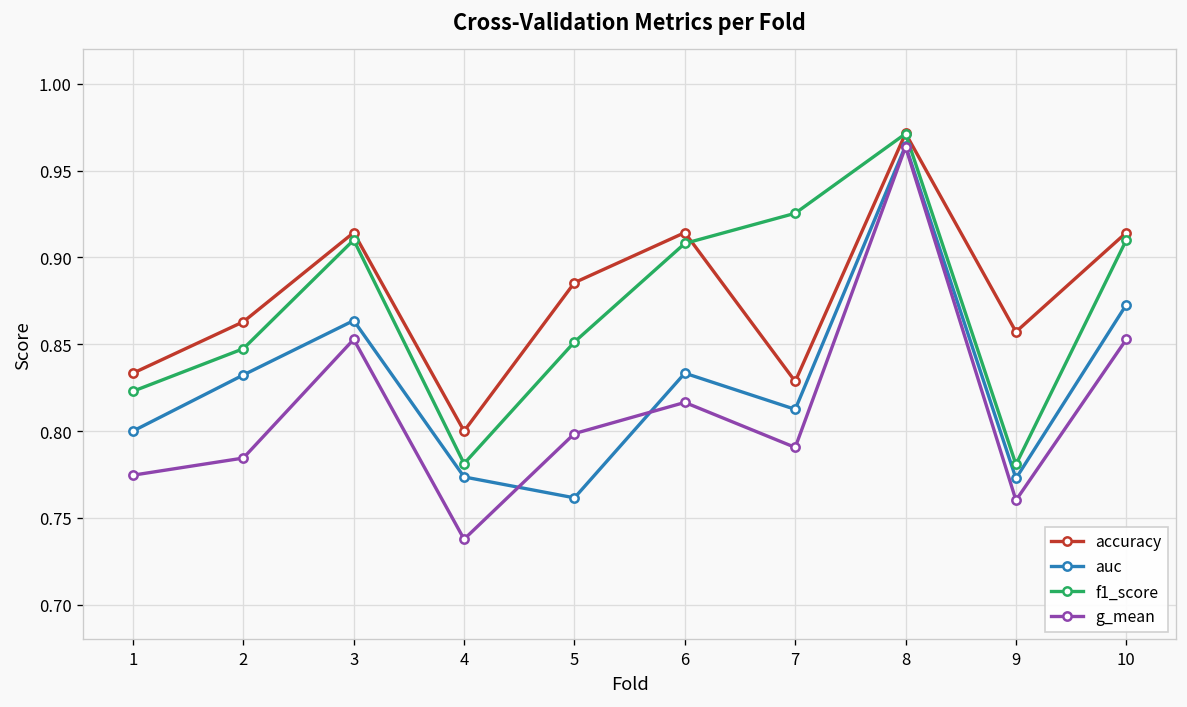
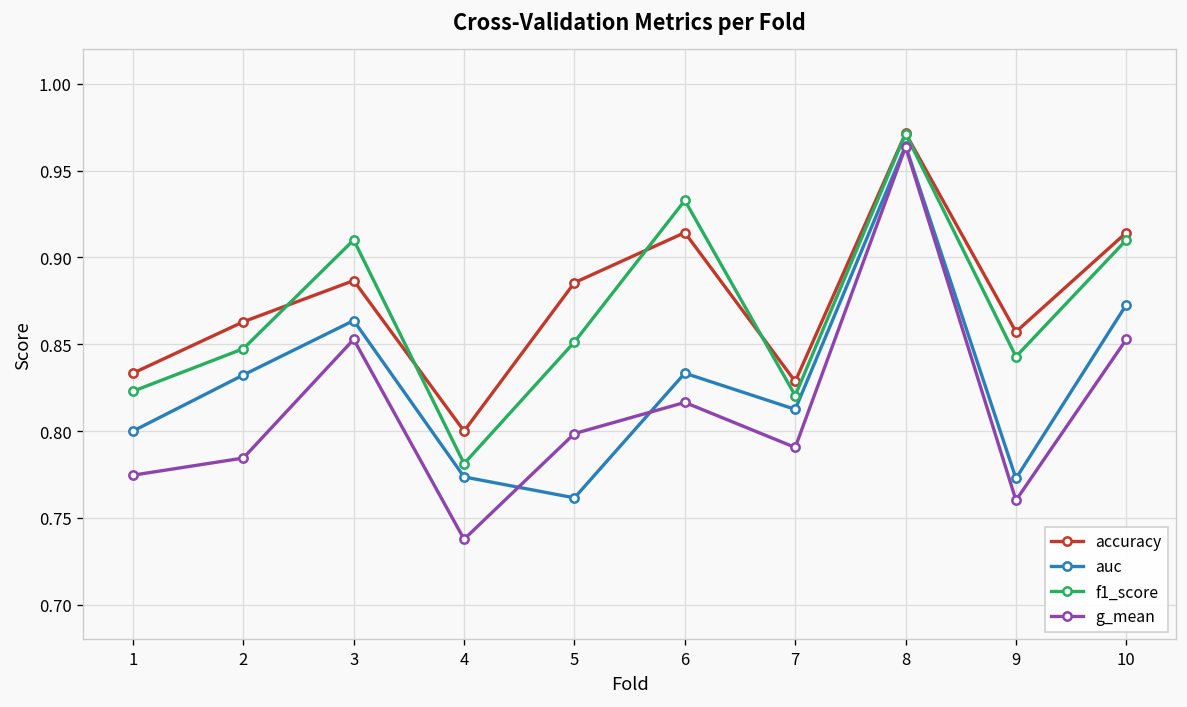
accuracy, 3: 0.914 -> 0.887
f1_score, 6: 0.908 -> 0.933
f1_score, 7: 0.925 -> 0.820
f1_score, 9: 0.781 -> 0.843
